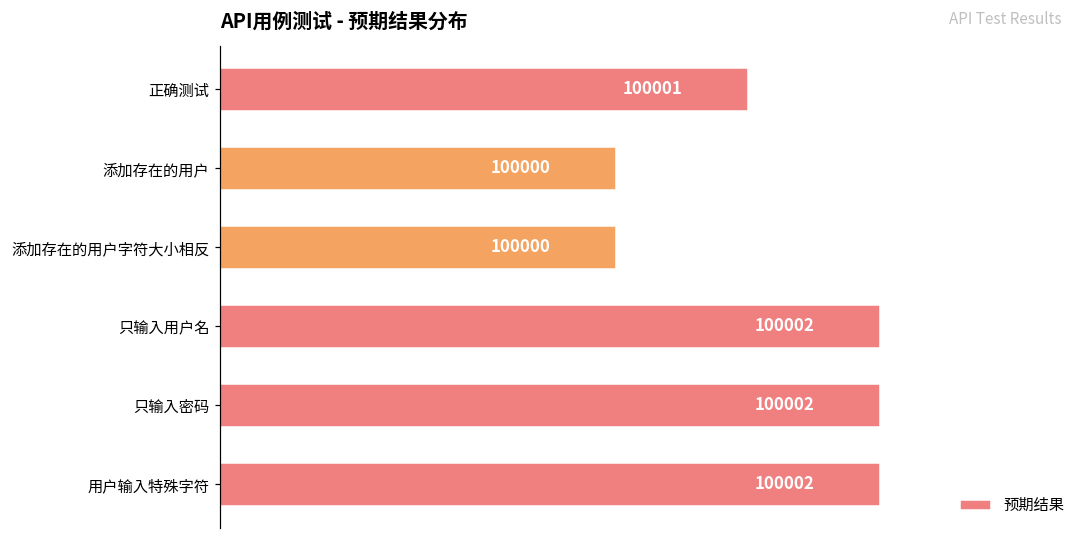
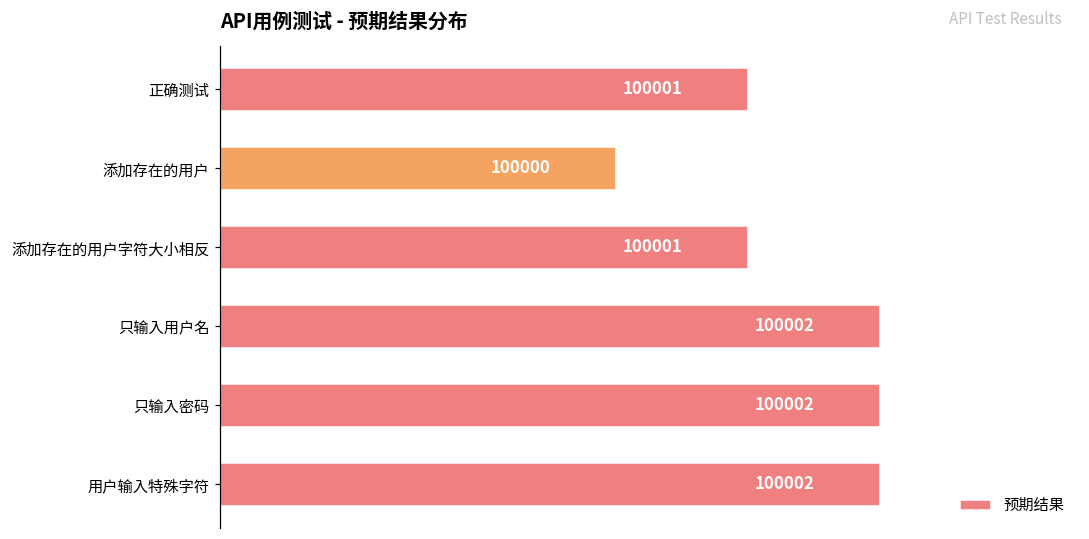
添加存在的用户字符大小相反: 100000 -> 100001
